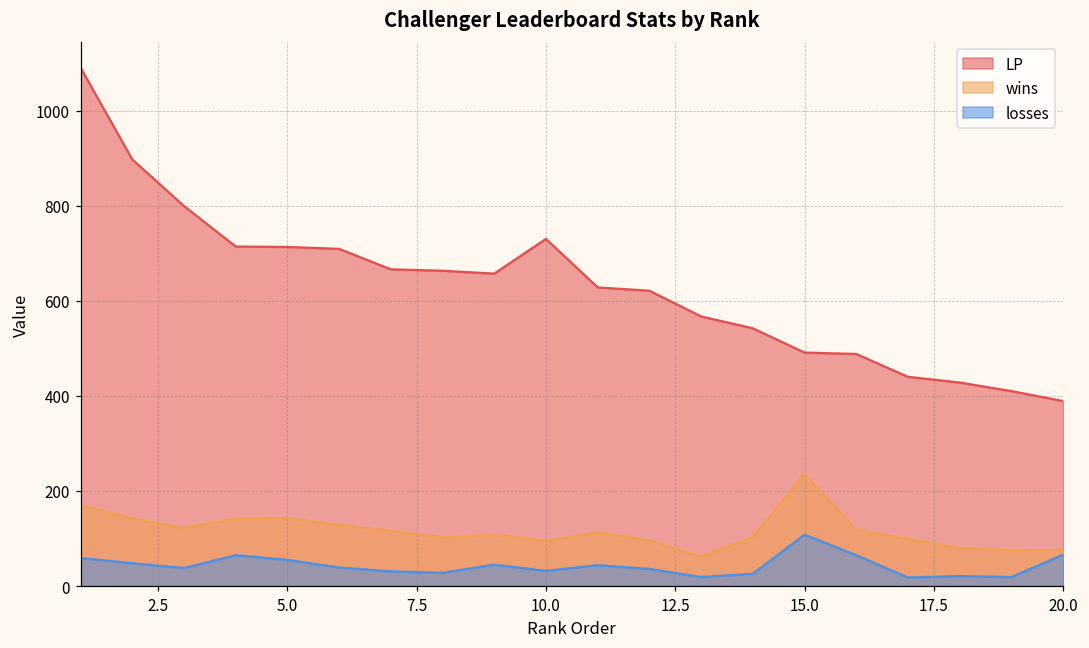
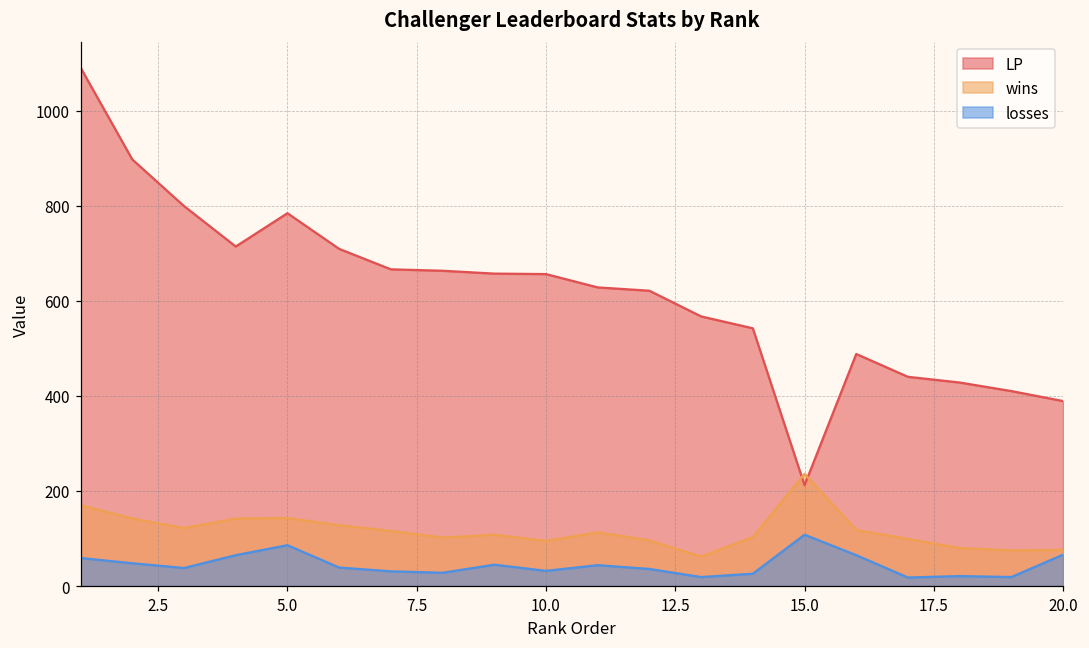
LP, 5.0: 710 -> 780
losses, 5.0: 60 -> 90
LP, 10.0: 730 -> 660
LP, 15.0: 490 -> 210
